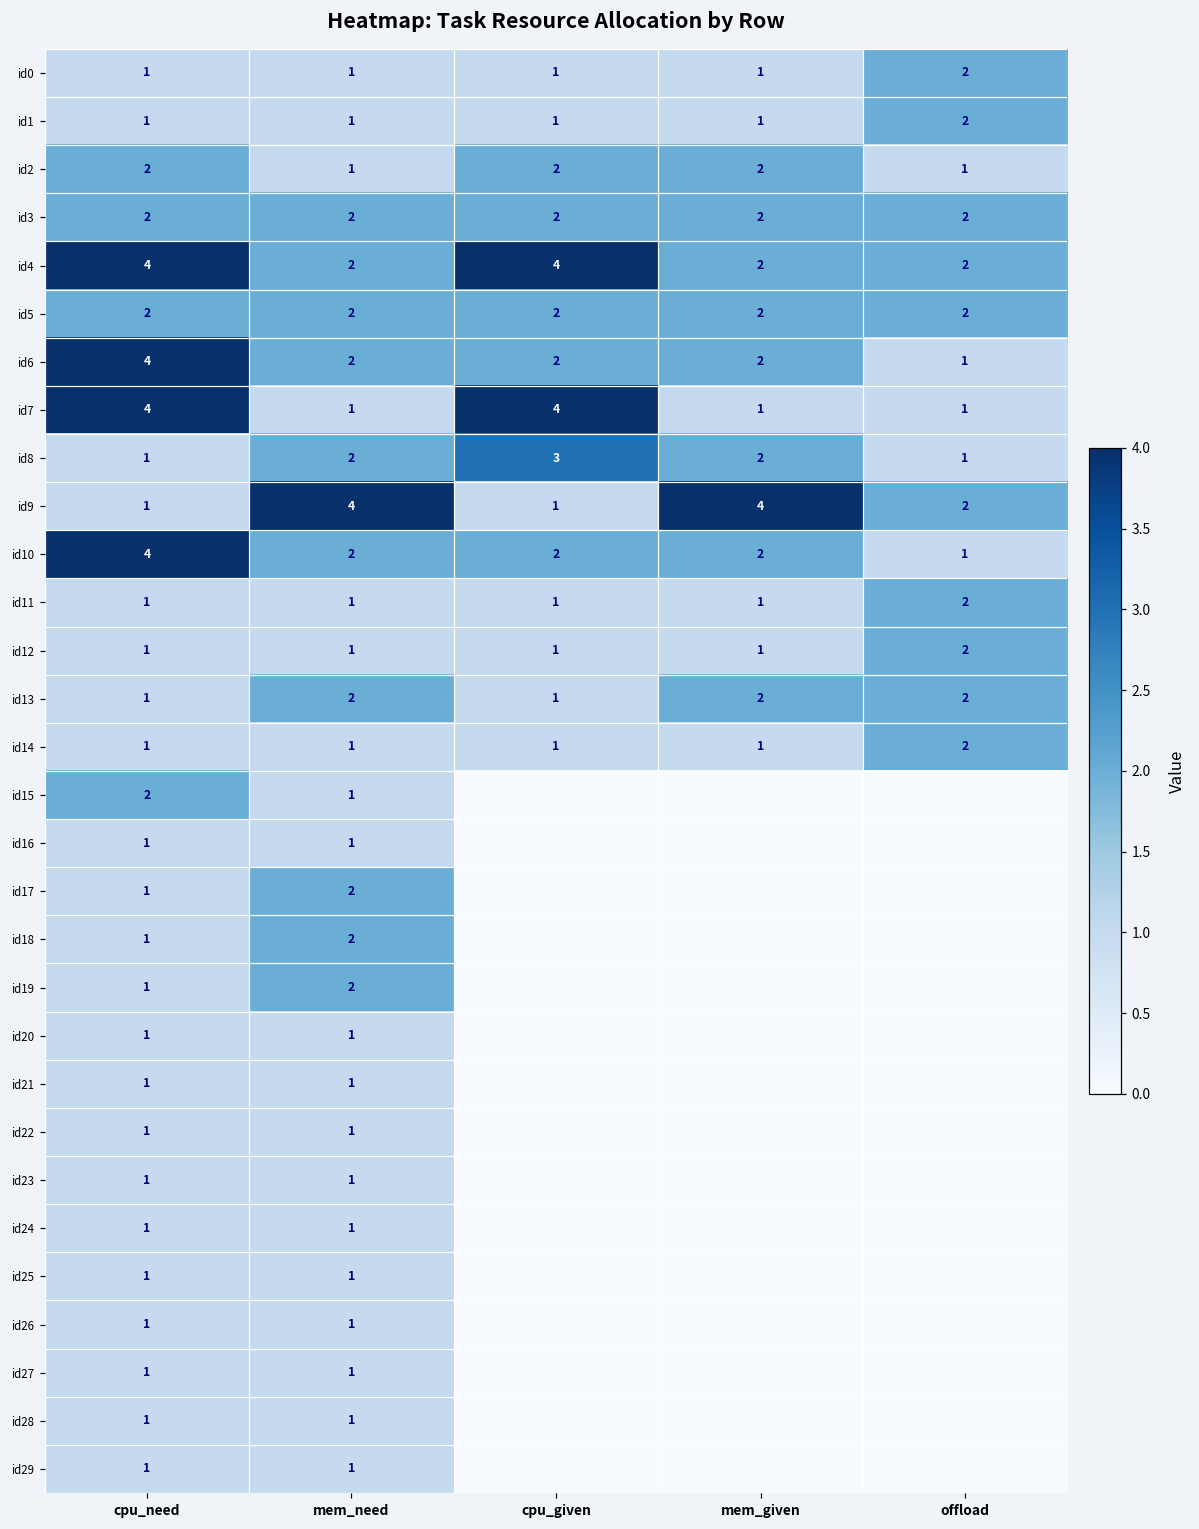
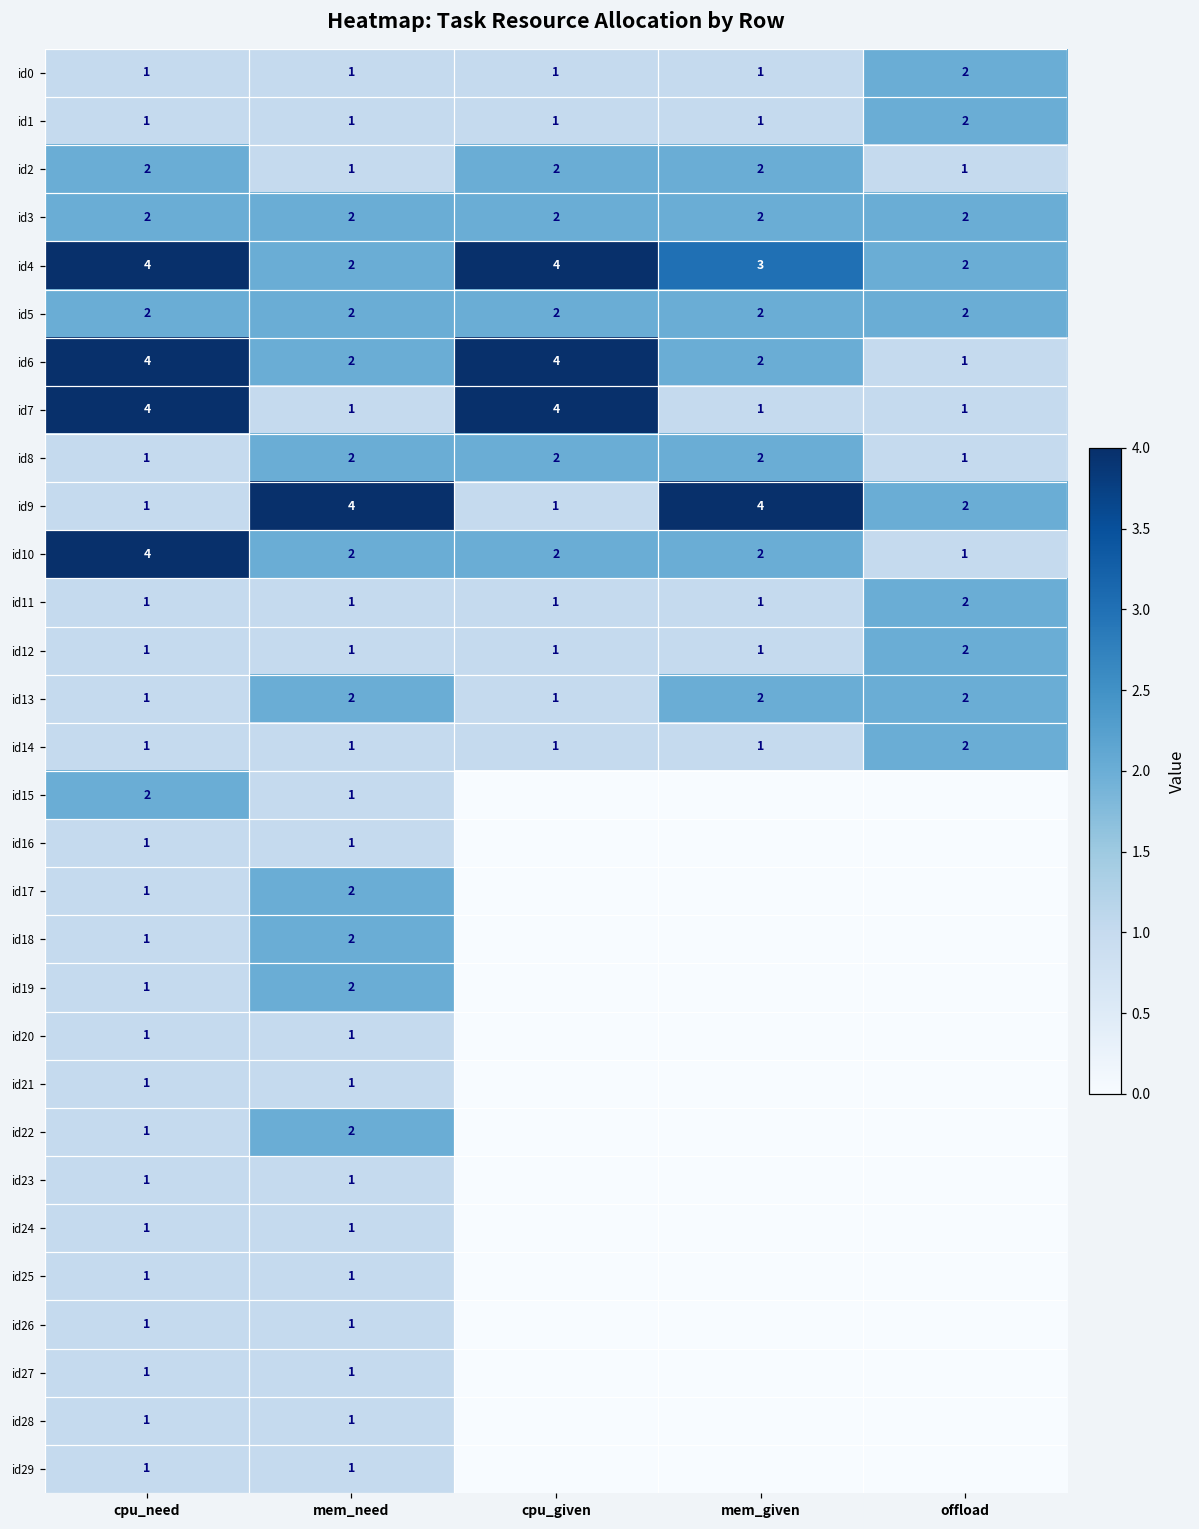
id4, mem_given: 2 -> 3
id6, cpu_given: 2 -> 4
id8, cpu_given: 3 -> 2
id22, mem_need: 1 -> 2
